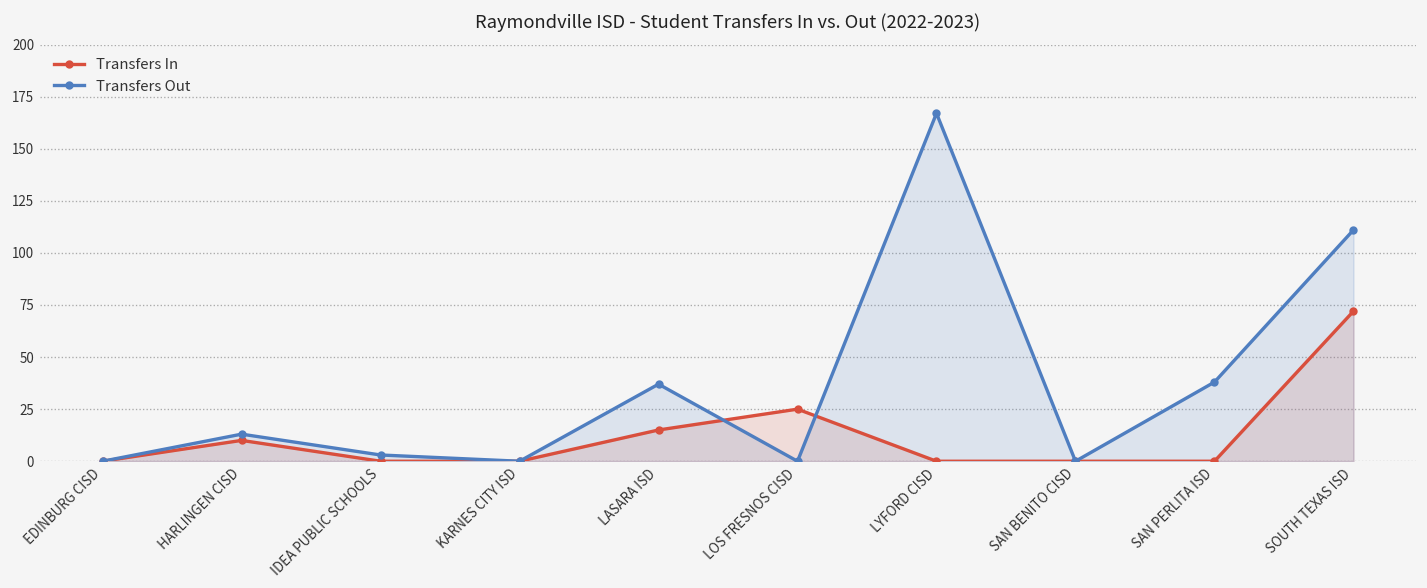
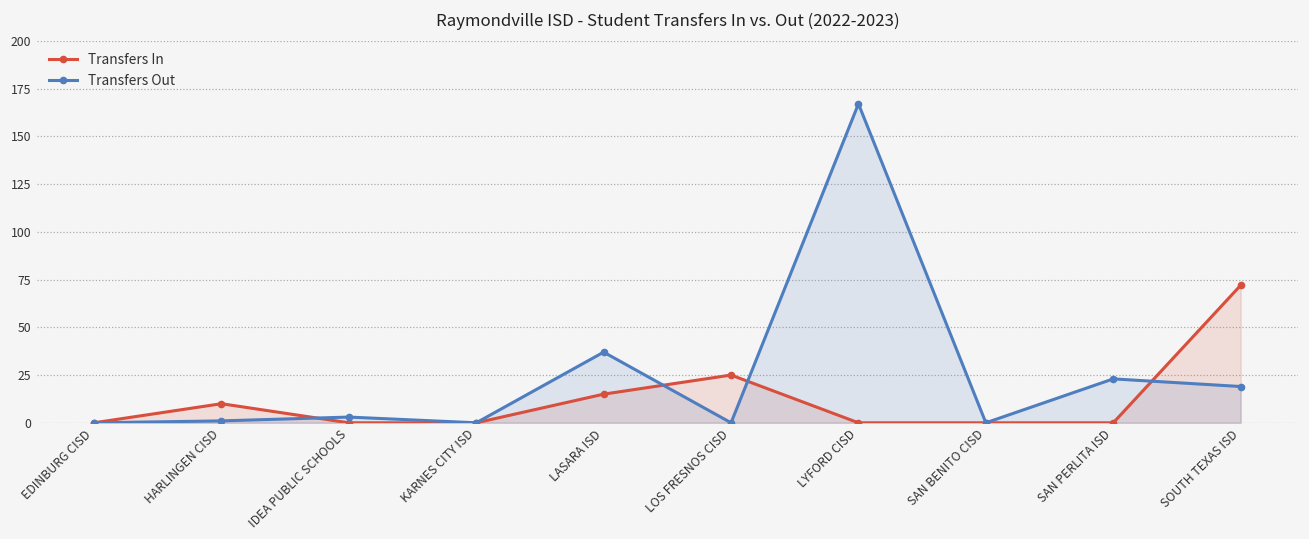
Transfers Out, HARLINGEN CISD: 13 -> 1
Transfers Out, SAN PERLITA ISD: 38 -> 23
Transfers Out, SOUTH TEXAS ISD: 111 -> 19
